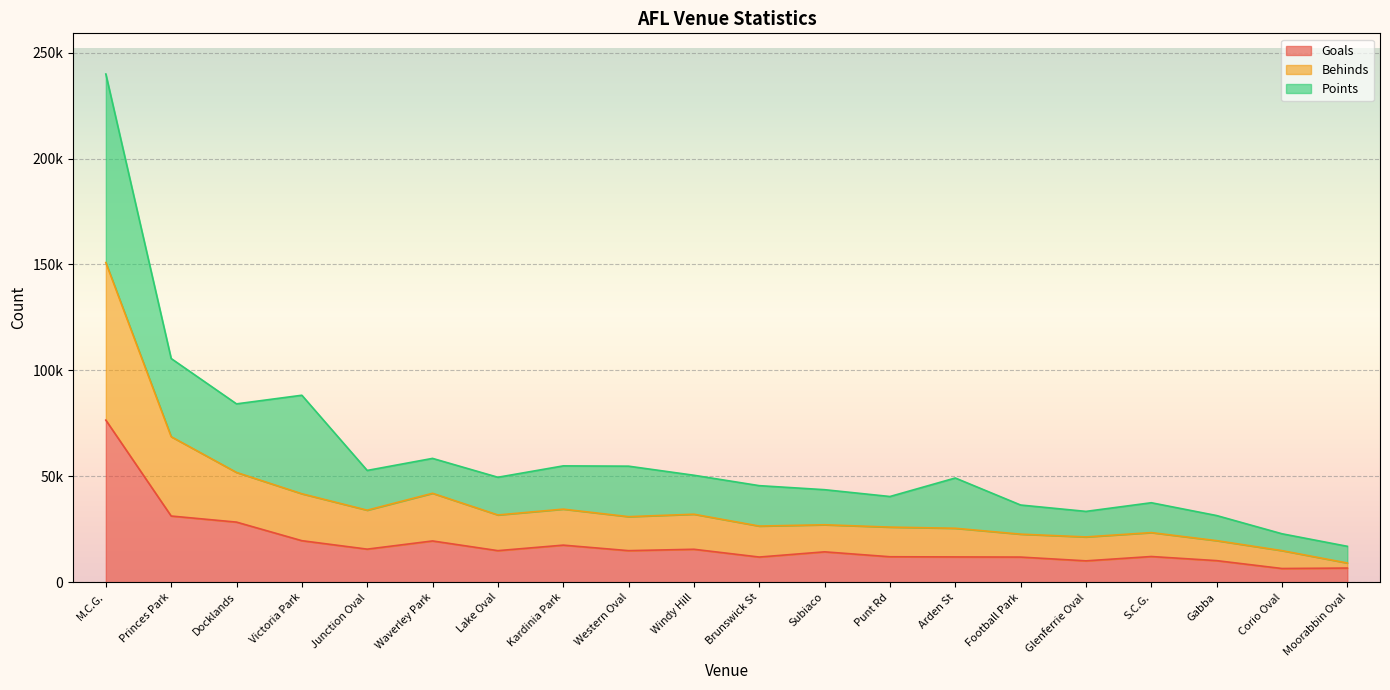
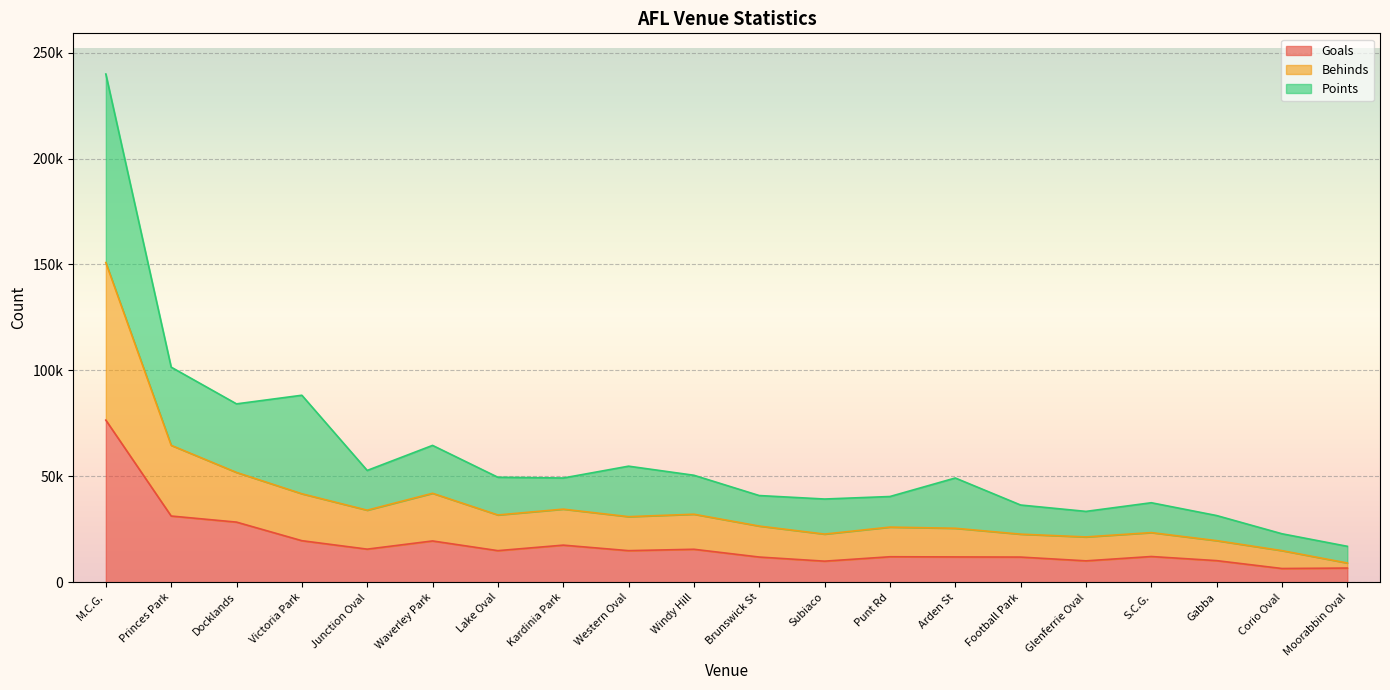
Behinds, Princes Park: 37000 -> 33000
Points, Waverley Park: 16000 -> 23000
Points, Kardinia Park: 20000 -> 15000
Points, Brunswick St: 19000 -> 14000
Goals, Subiaco: 14000 -> 10000
